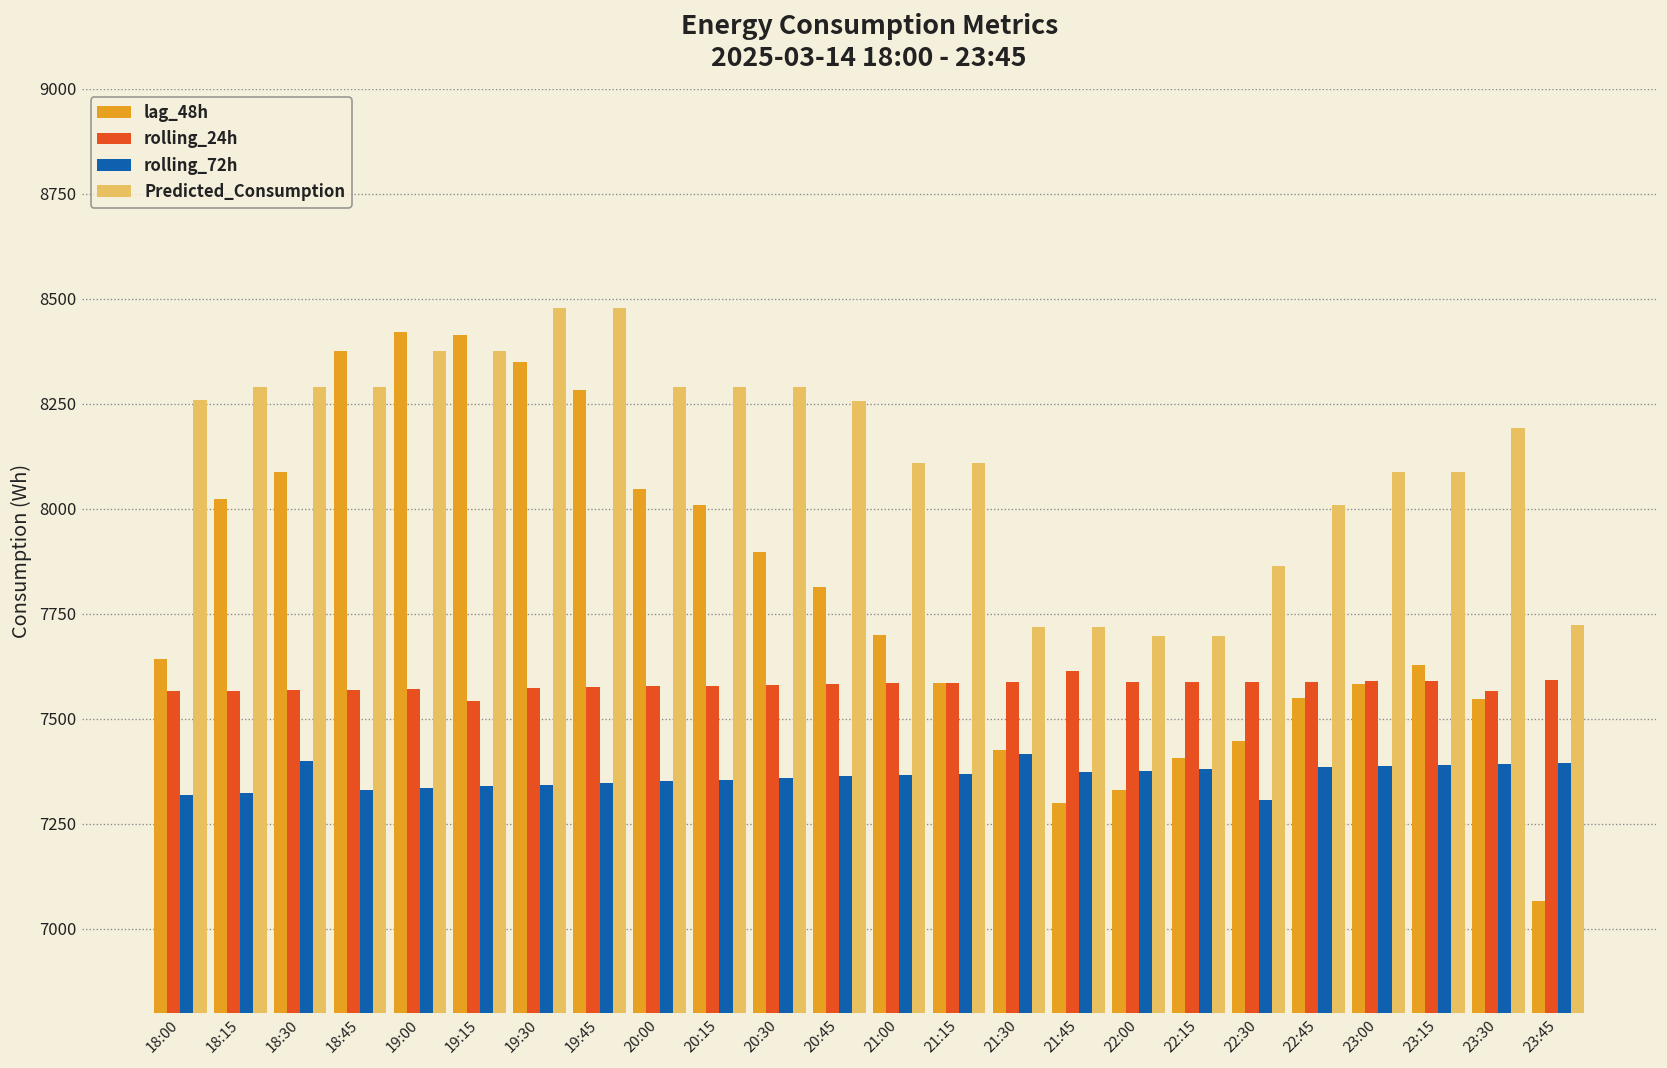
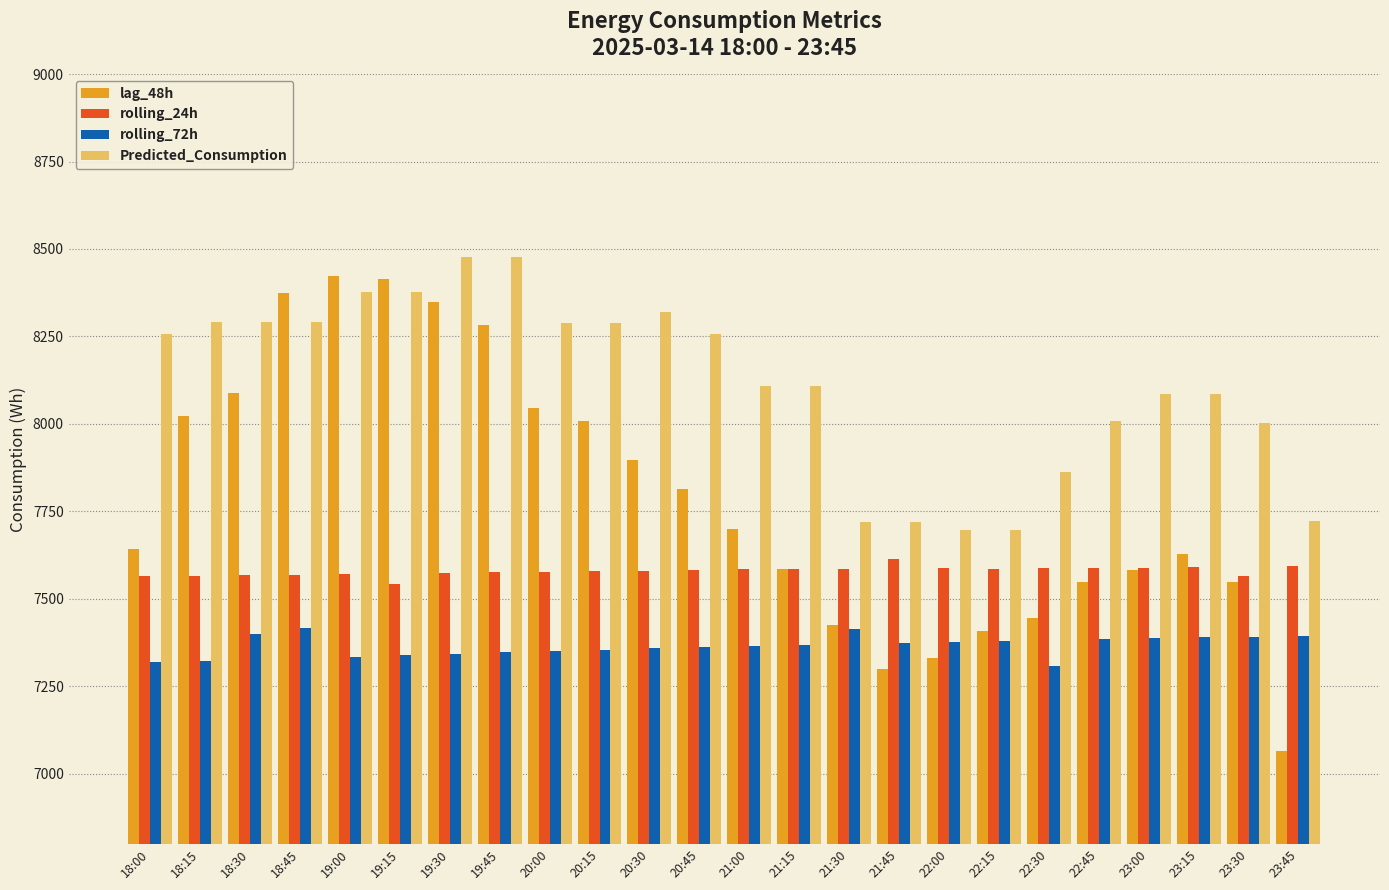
rolling_72h, 18:45: 7330 -> 7420
Predicted_Consumption, 20:30: 8290 -> 8320
Predicted_Consumption, 23:30: 8190 -> 8000
